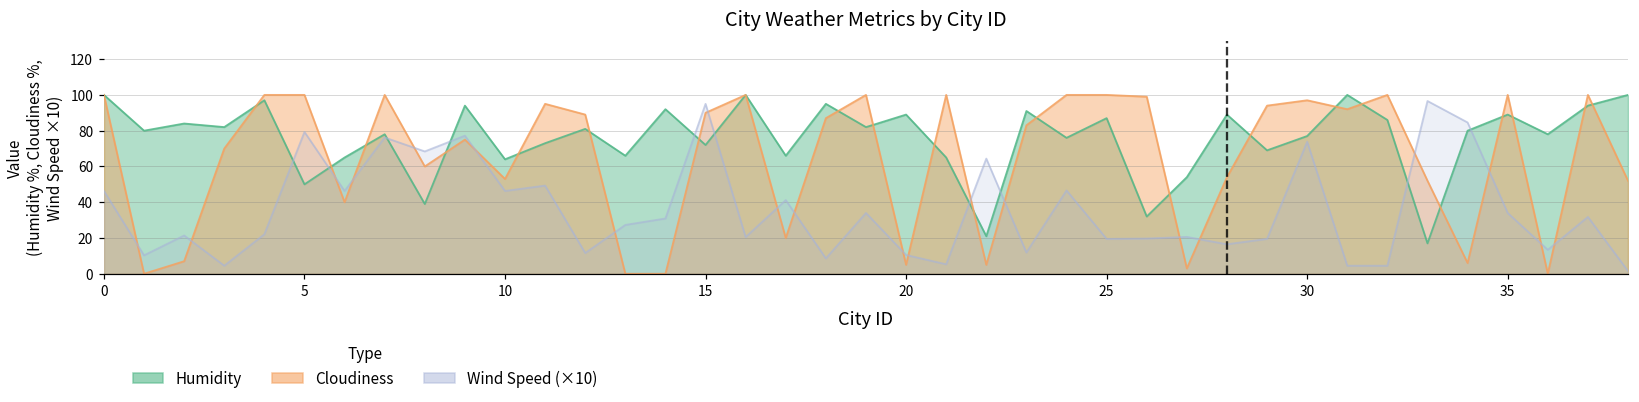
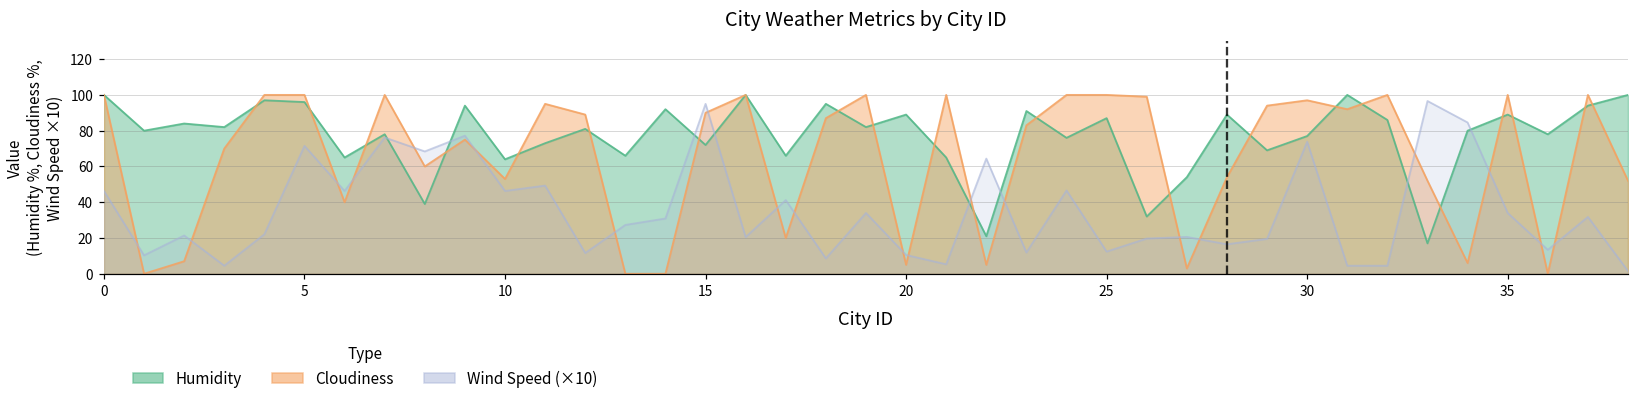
Humidity, 5: 50 -> 96
Wind Speed (×10), 5: 79 -> 72
Wind Speed (×10), 25: 20 -> 12
